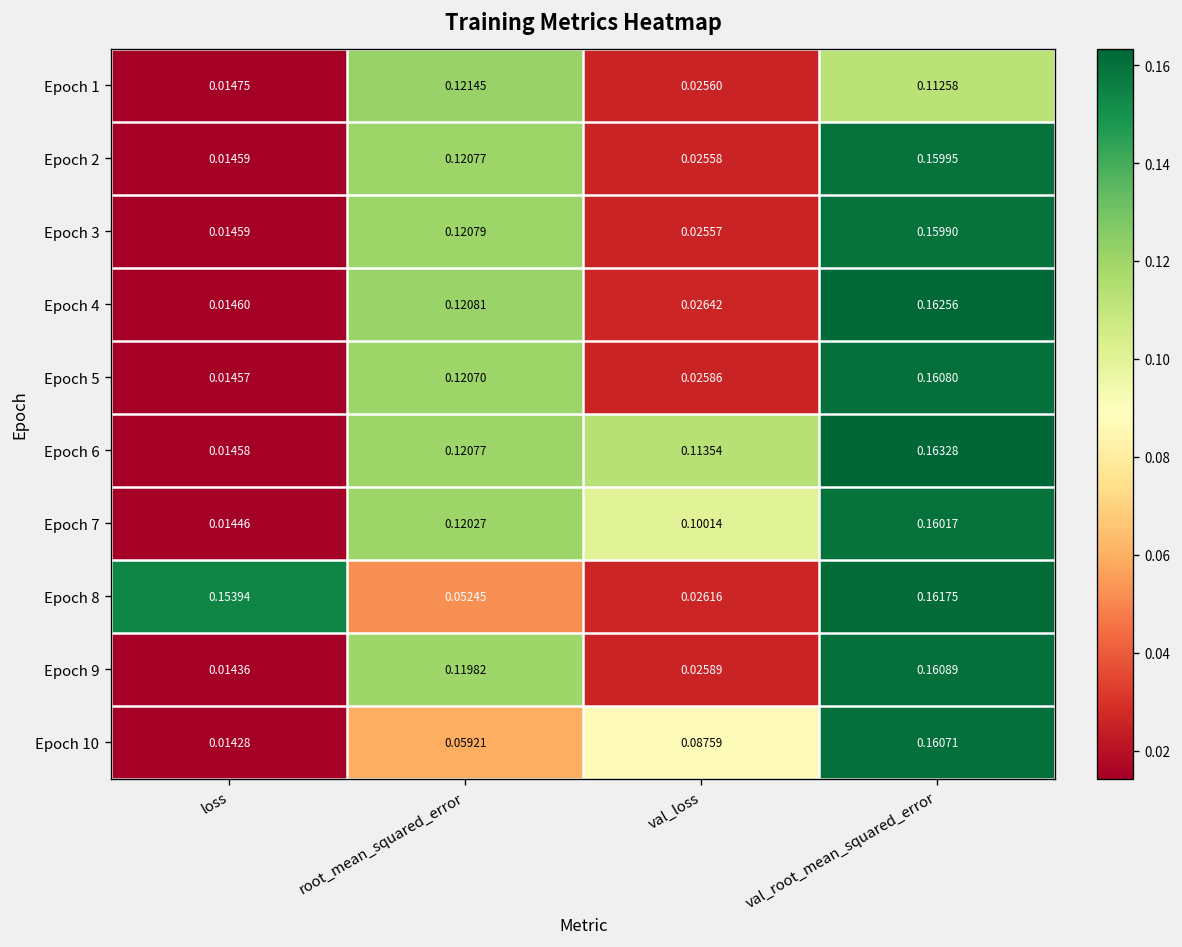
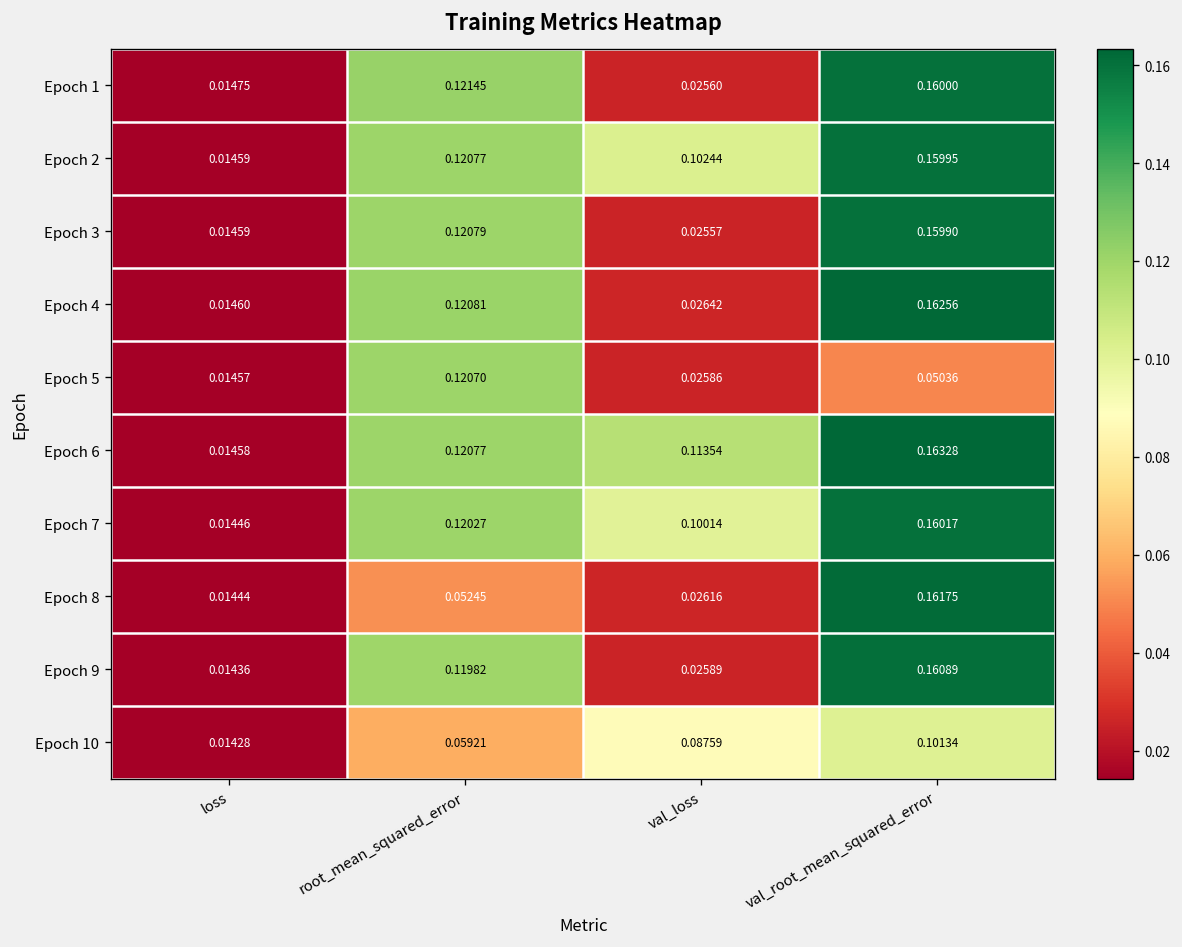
Epoch 1, val_root_mean_squared_error: 0.11258 -> 0.16000
Epoch 2, val_loss: 0.02558 -> 0.10244
Epoch 5, val_root_mean_squared_error: 0.16080 -> 0.05036
Epoch 8, loss: 0.15394 -> 0.01444
Epoch 10, val_root_mean_squared_error: 0.16071 -> 0.10134
